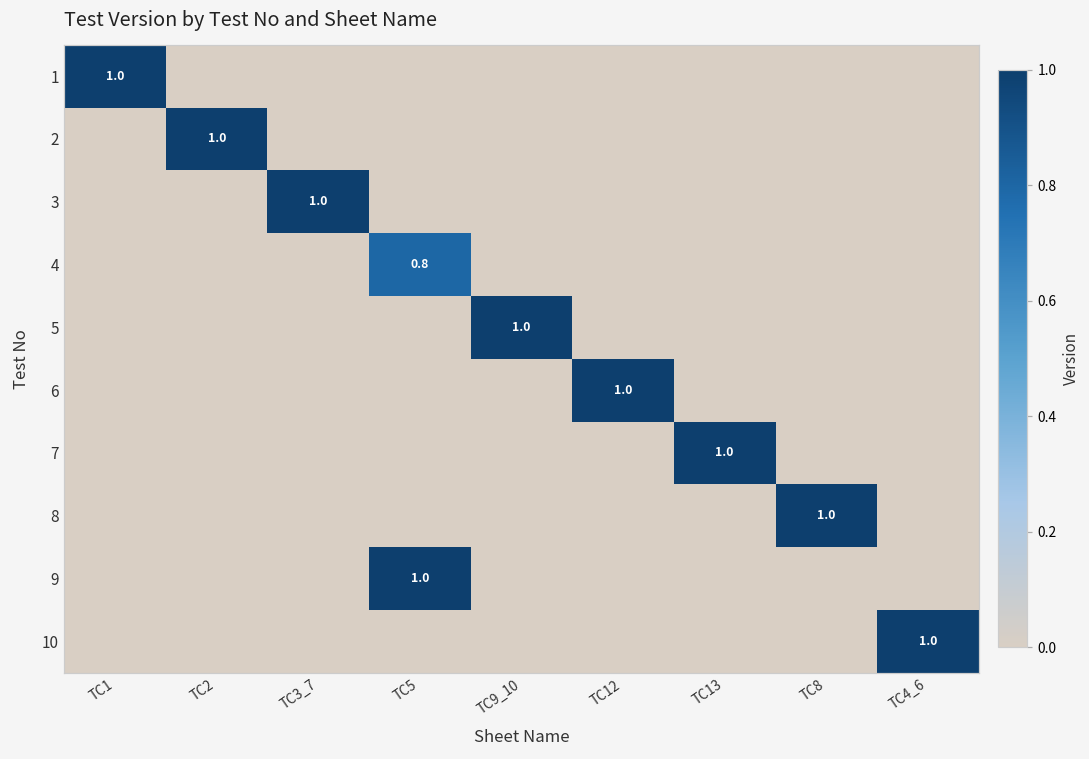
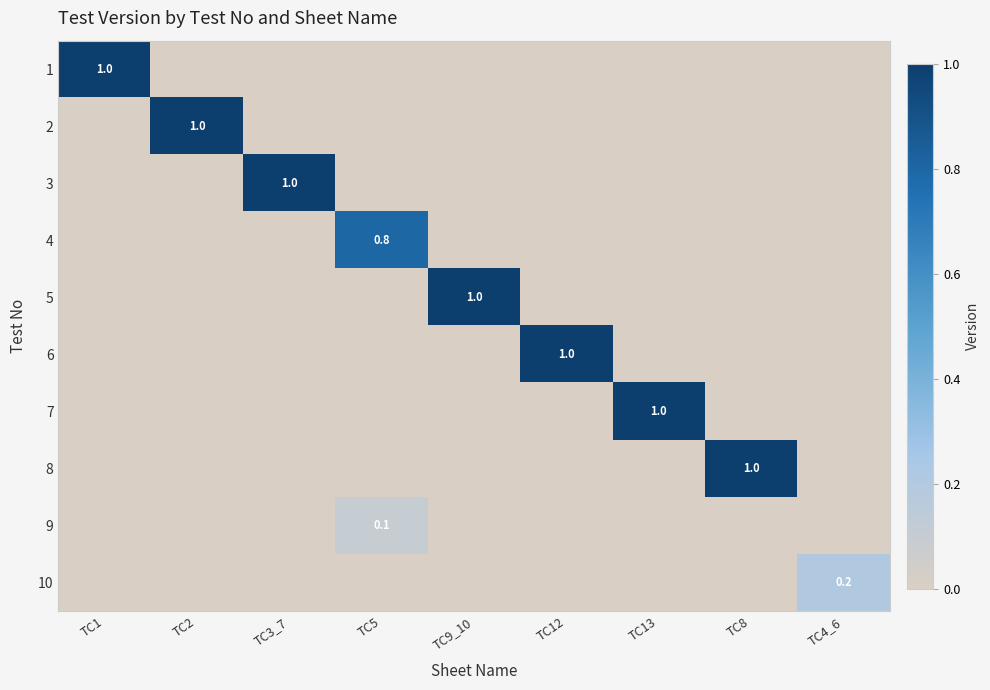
9, TC5: 1.0 -> 0.1
10, TC4_6: 1.0 -> 0.2
